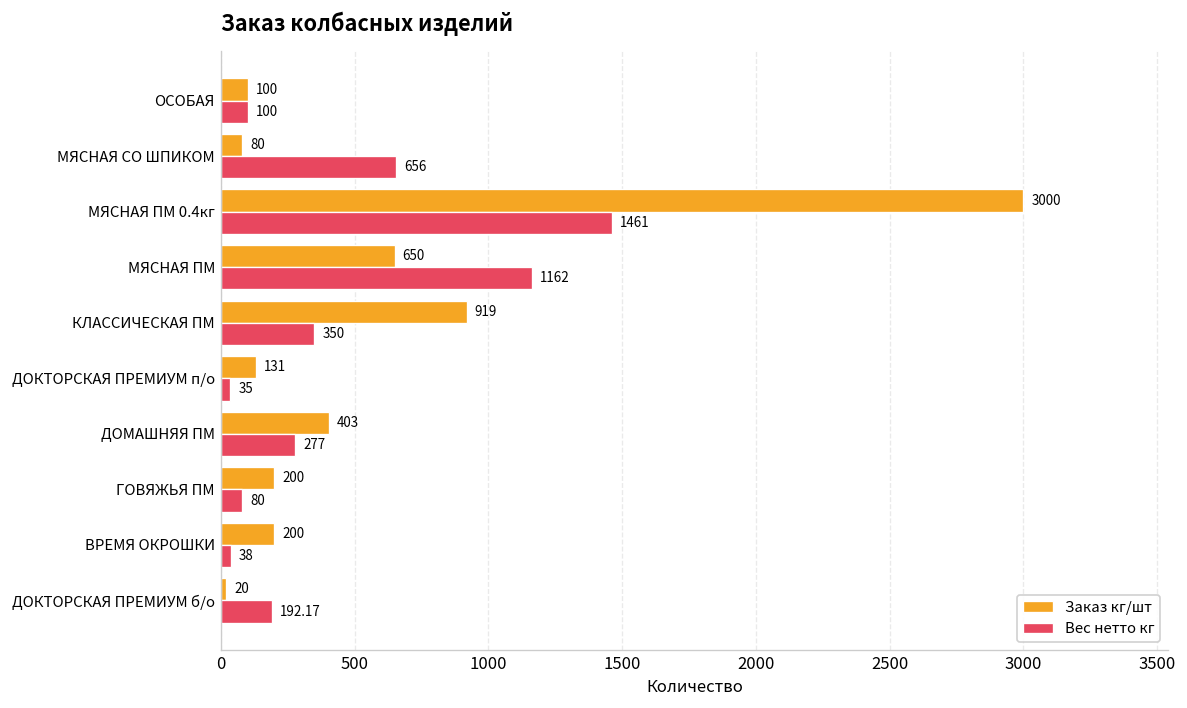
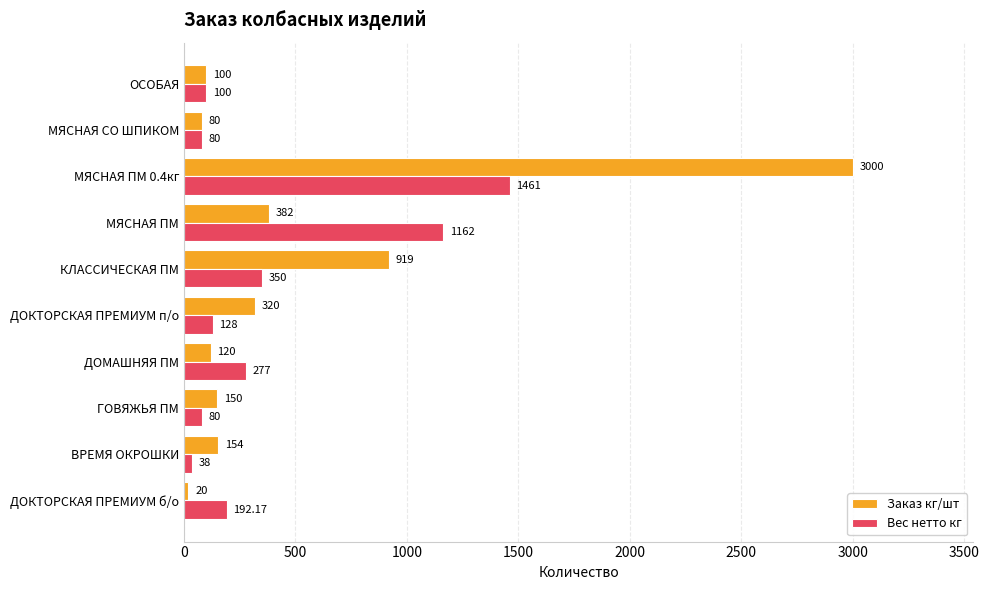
Вес нетто кг, МЯСНАЯ СО ШПИКОМ: 656 -> 80
Заказ кг/шт, МЯСНАЯ ПМ: 650 -> 382
Заказ кг/шт, ДОКТОРСКАЯ ПРЕМИУМ п/о: 131 -> 320
Вес нетто кг, ДОКТОРСКАЯ ПРЕМИУМ п/о: 35 -> 128
Заказ кг/шт, ДОМАШНЯЯ ПМ: 403 -> 120
Заказ кг/шт, ГОВЯЖЬЯ ПМ: 200 -> 150
Заказ кг/шт, ВРЕМЯ ОКРОШКИ: 200 -> 154
